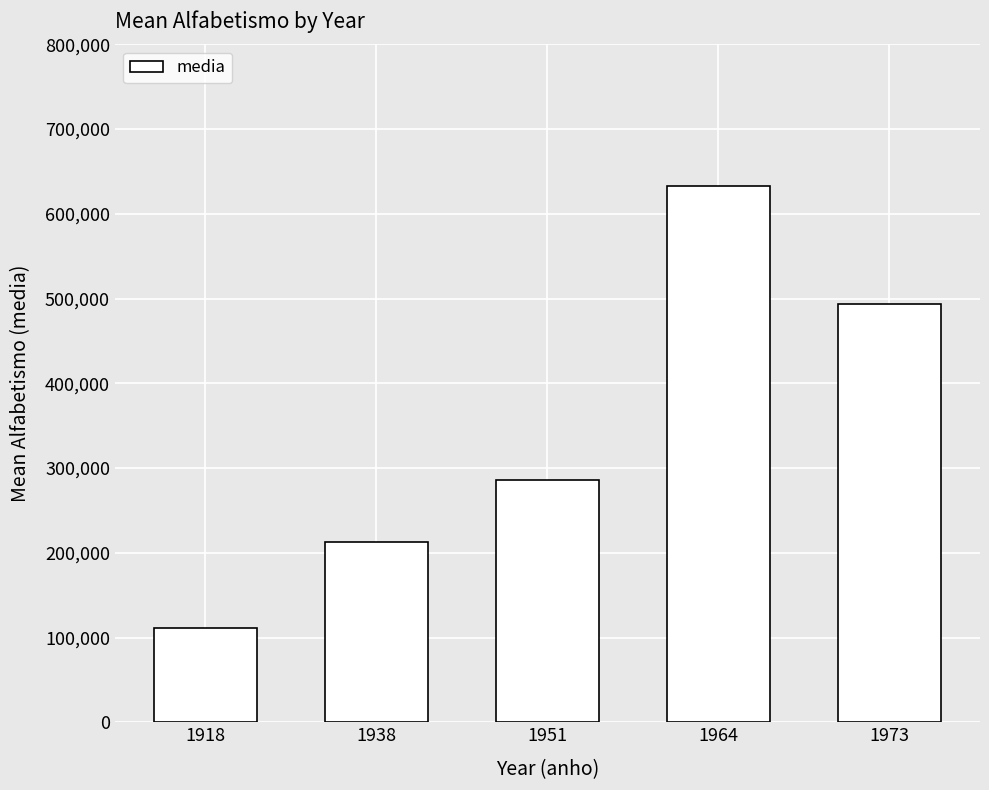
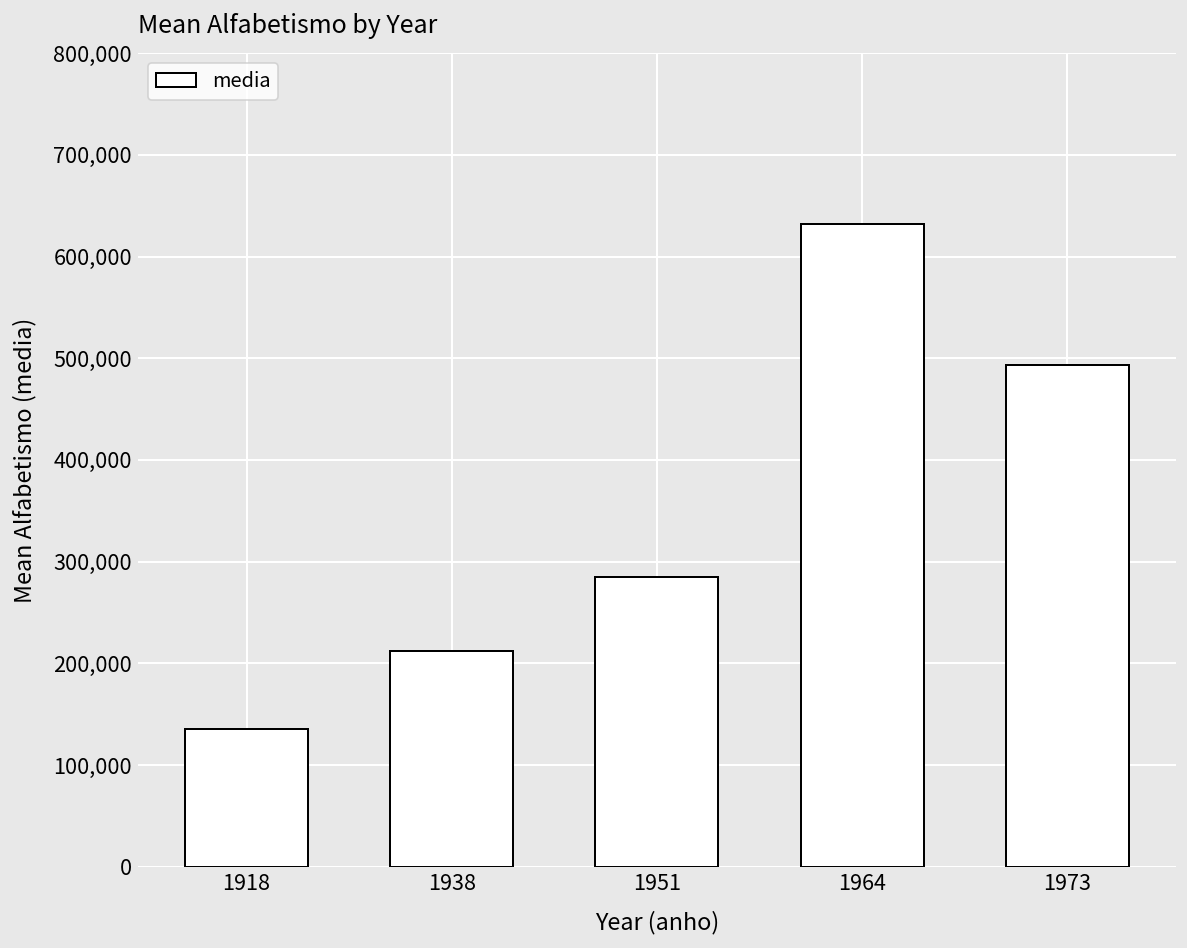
1918: 110,000 -> 140,000
